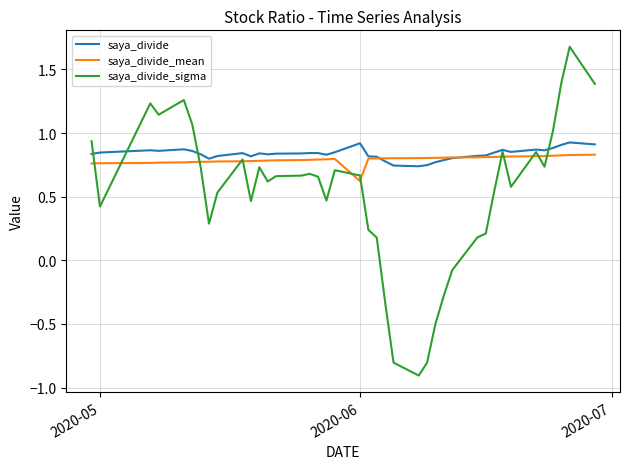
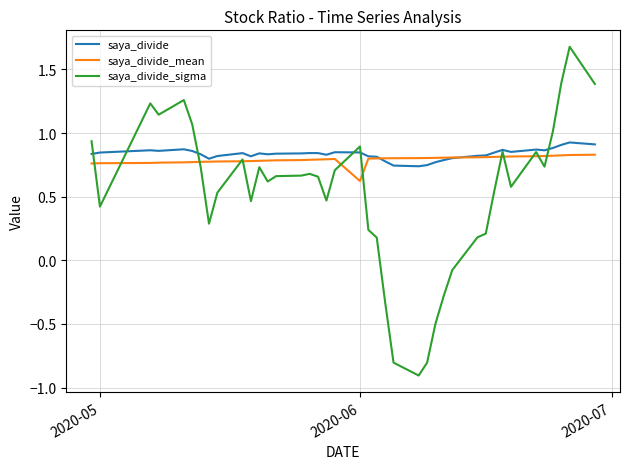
saya_divide, 2020-06: 0.92 -> 0.85
saya_divide_sigma, 2020-06: 0.67 -> 0.89
